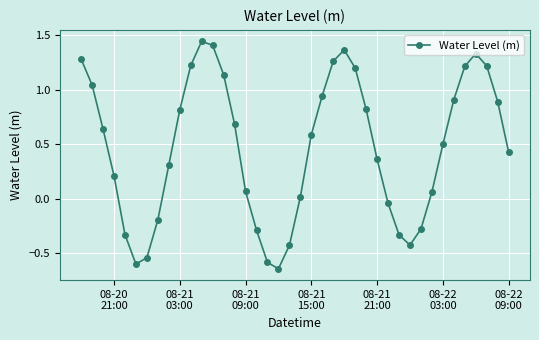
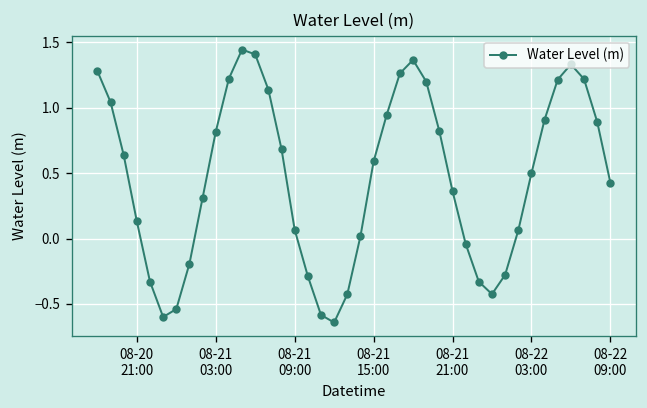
08-20 21:00: 0.21 -> 0.13
